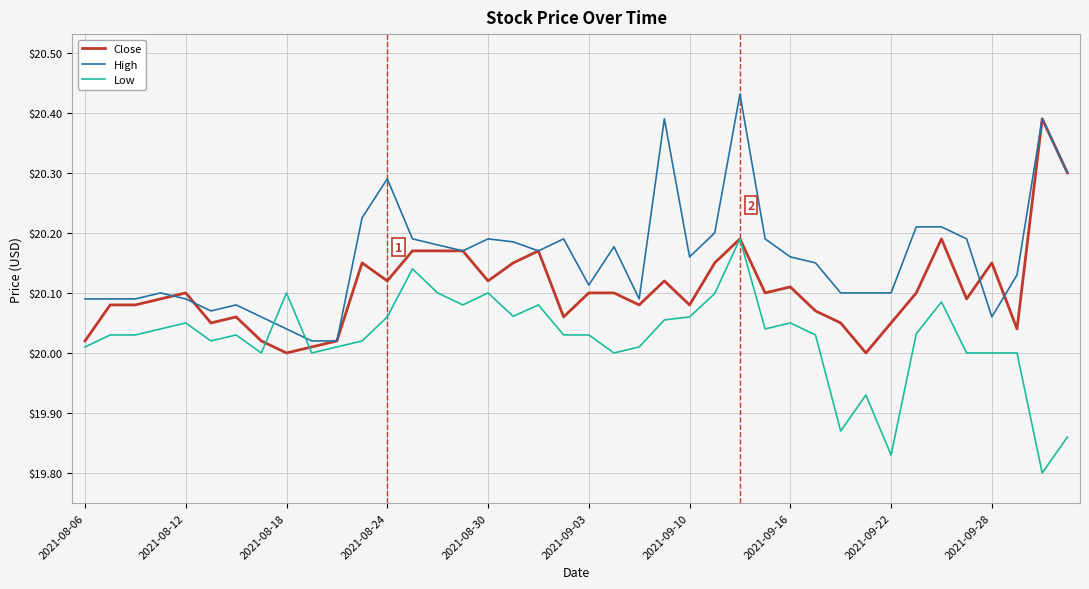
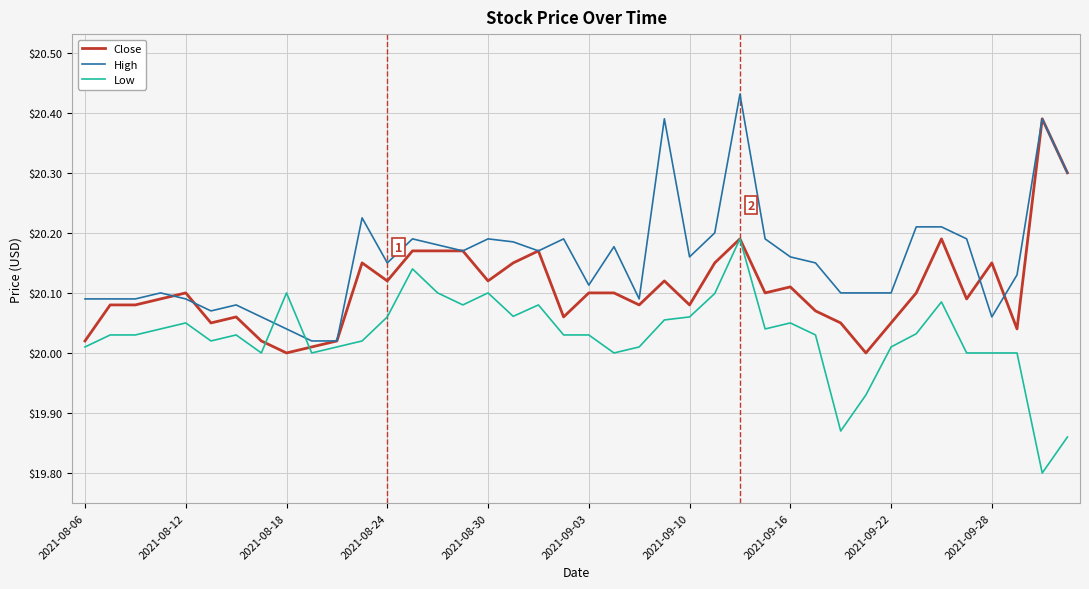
High, 2021-08-24: $20.29 -> $20.15
Low, 2021-09-22: $19.83 -> $20.01
